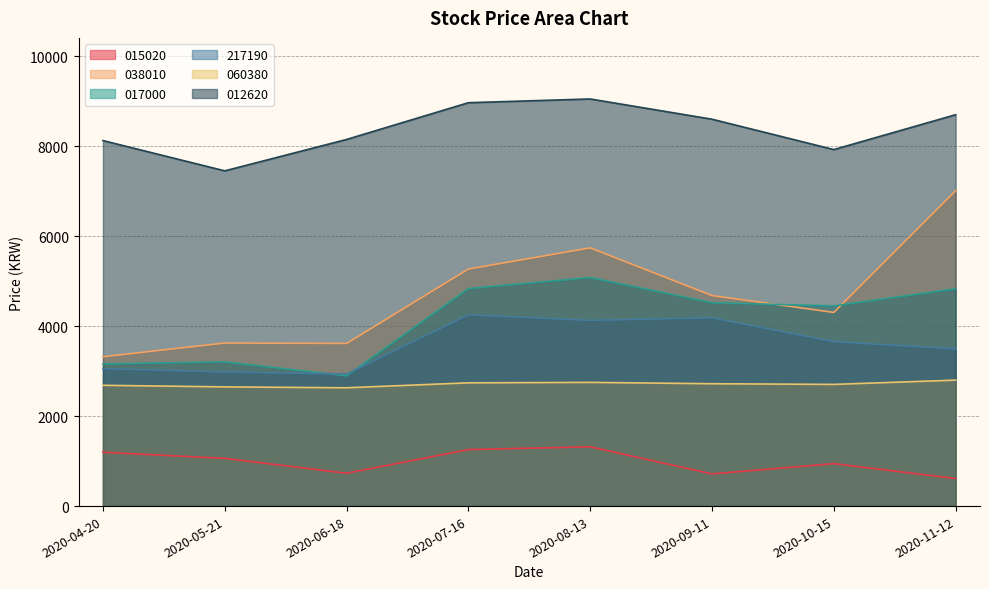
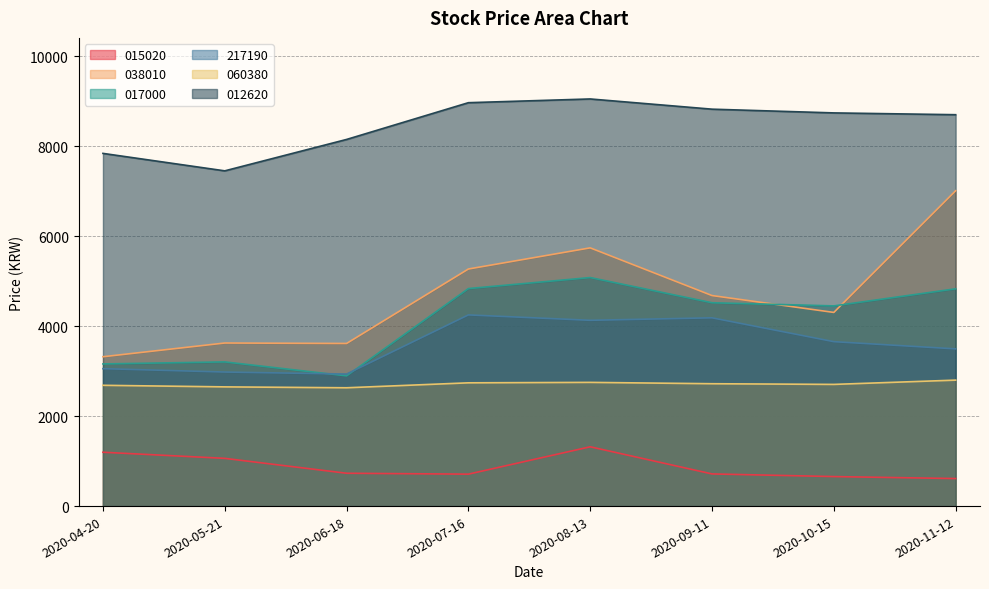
012620, 2020-04-20: 8100 -> 7800
015020, 2020-07-16: 1300 -> 700
012620, 2020-09-11: 8600 -> 8800
015020, 2020-10-15: 900 -> 700
012620, 2020-10-15: 7900 -> 8700
